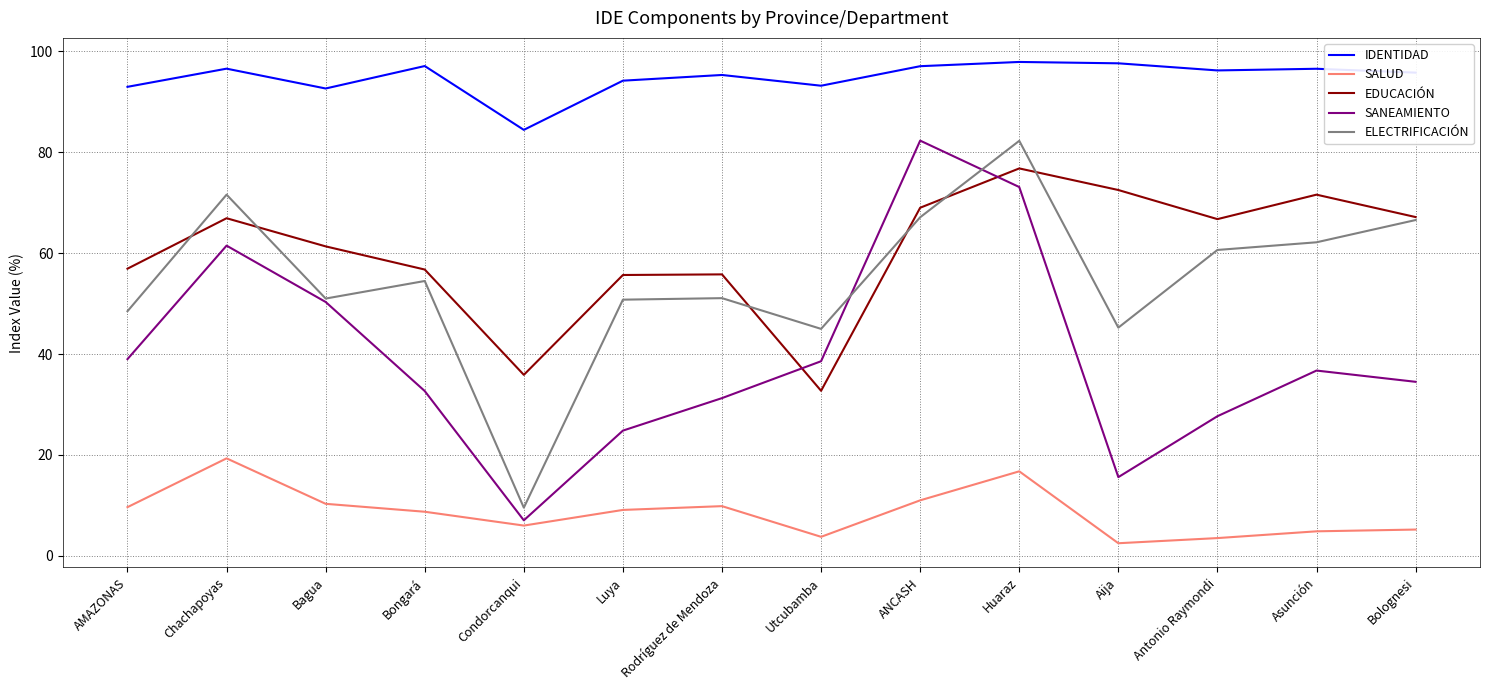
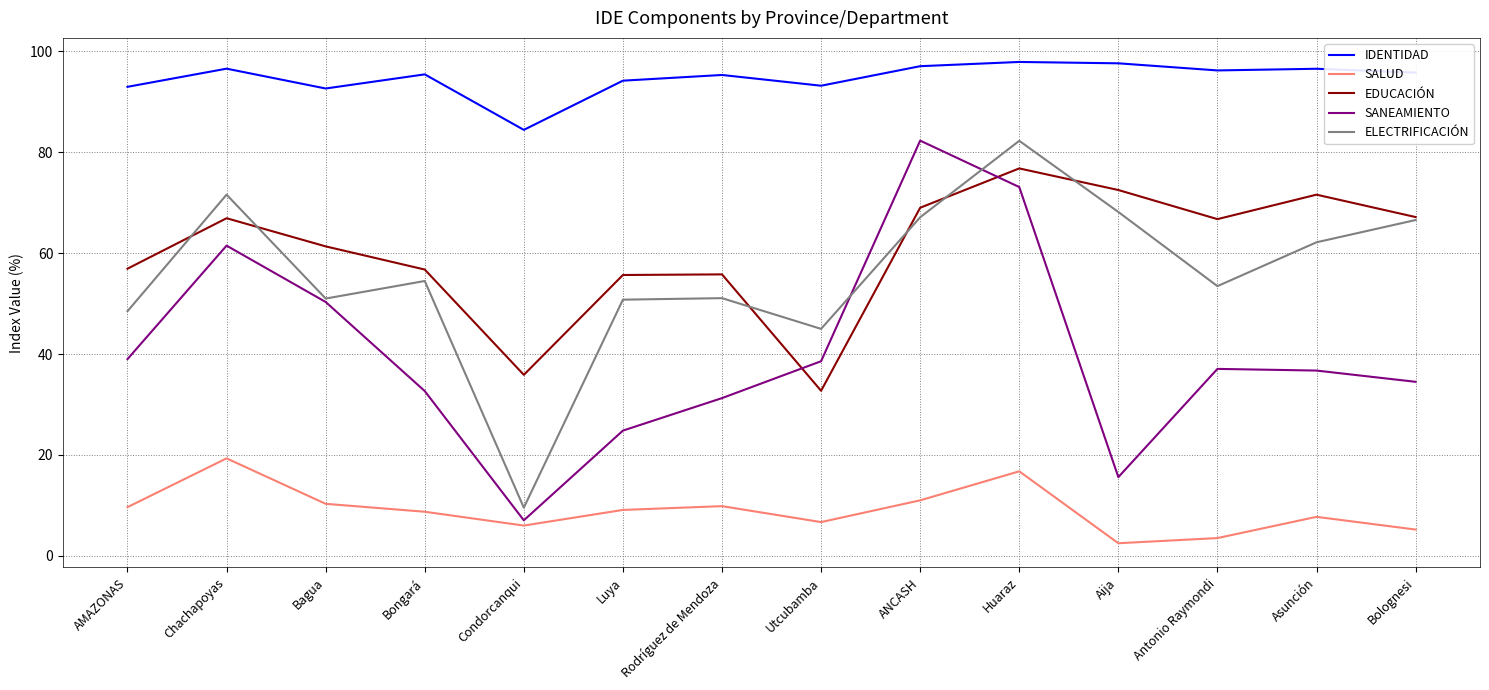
IDENTIDAD, Bongará: 97 -> 95
SALUD, Utcubamba: 4 -> 7
ELECTRIFICACIÓN, Aija: 45 -> 68
SANEAMIENTO, Antonio Raymondi: 28 -> 37
ELECTRIFICACIÓN, Antonio Raymondi: 61 -> 53
SALUD, Asunción: 5 -> 8
